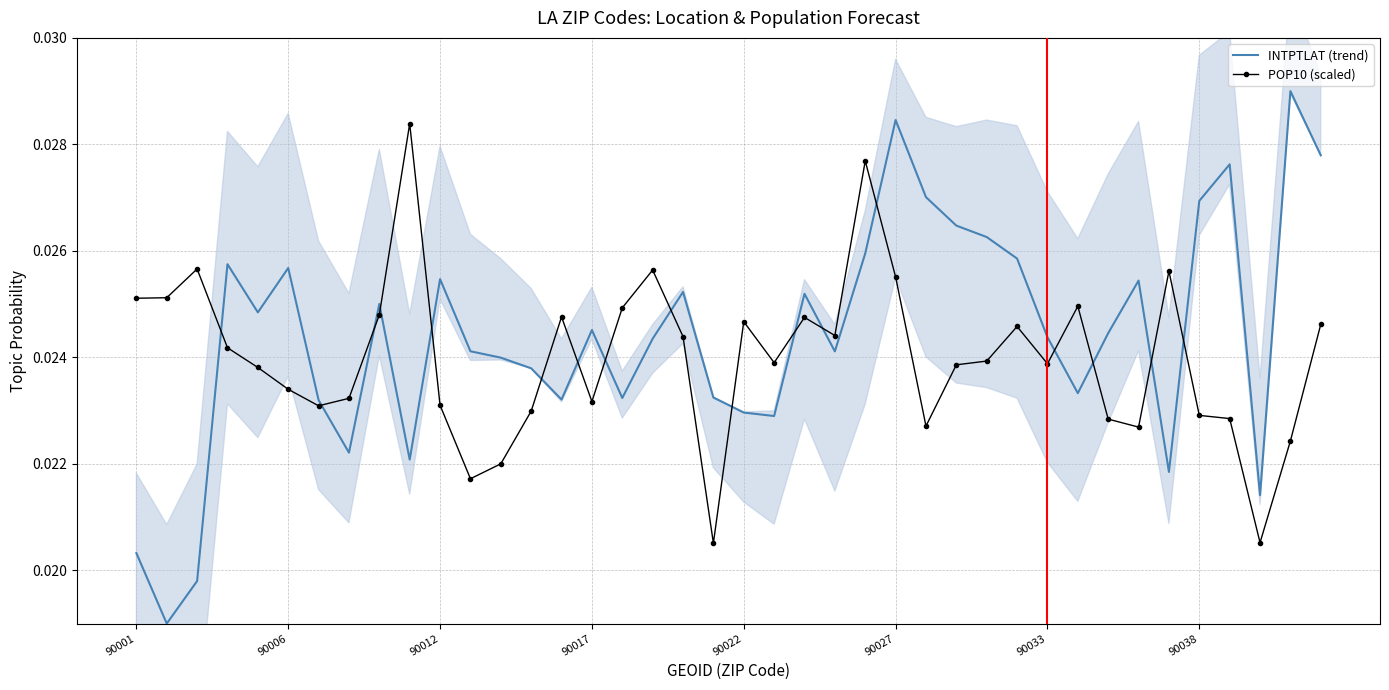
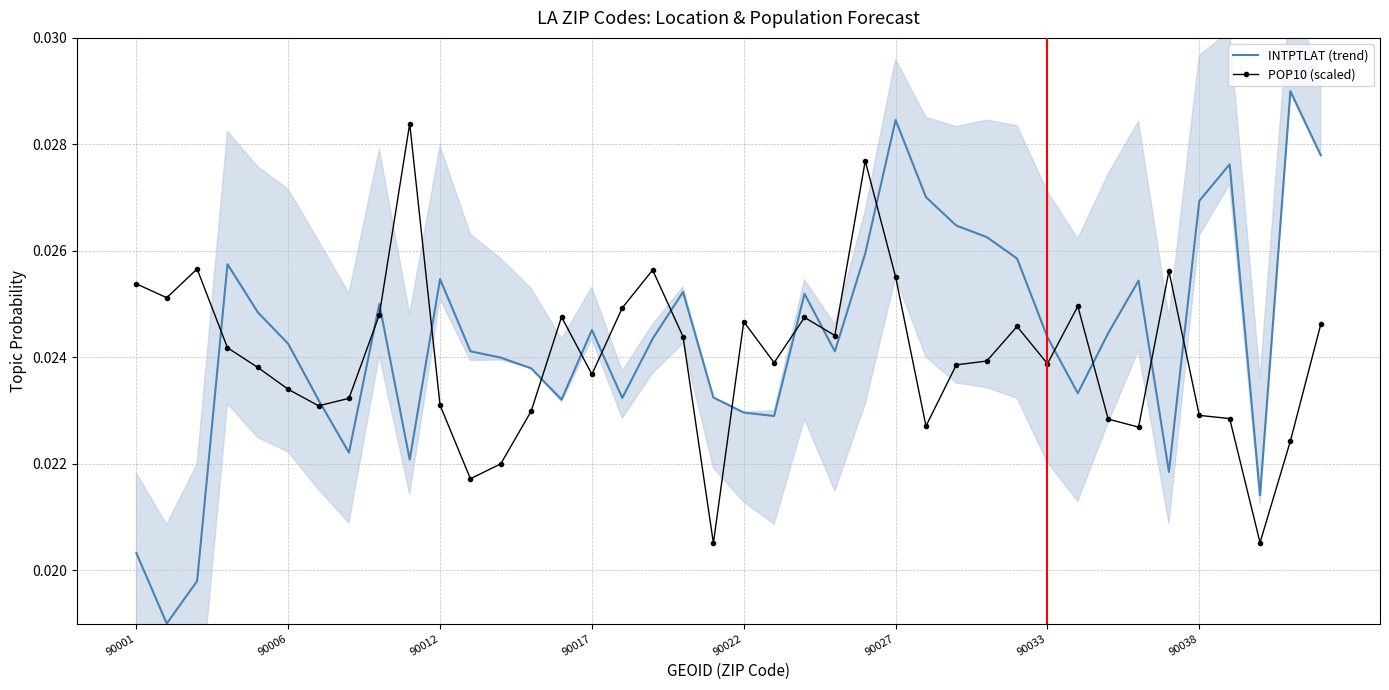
POP10 (scaled), 90001: 0.0251 -> 0.0254
INTPTLAT (trend), 90006: 0.0257 -> 0.0243
POP10 (scaled), 90017: 0.0232 -> 0.0237
